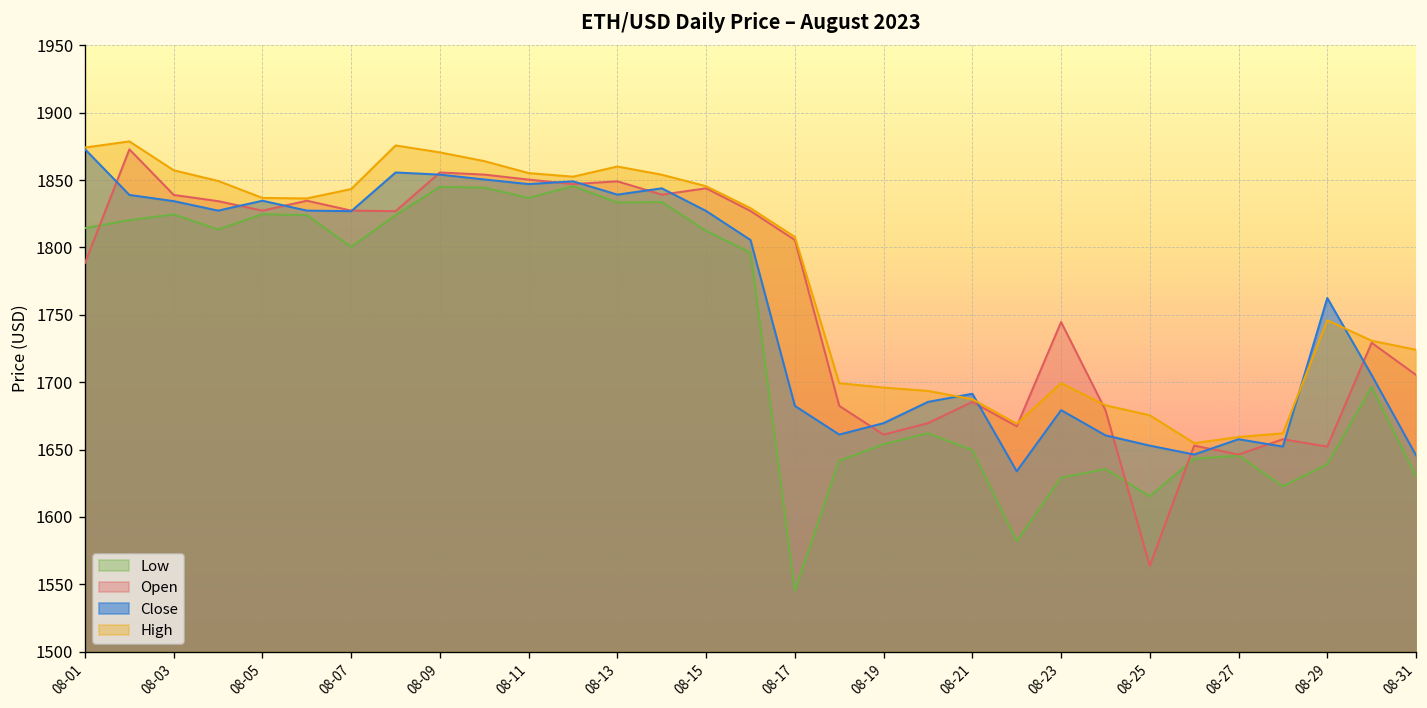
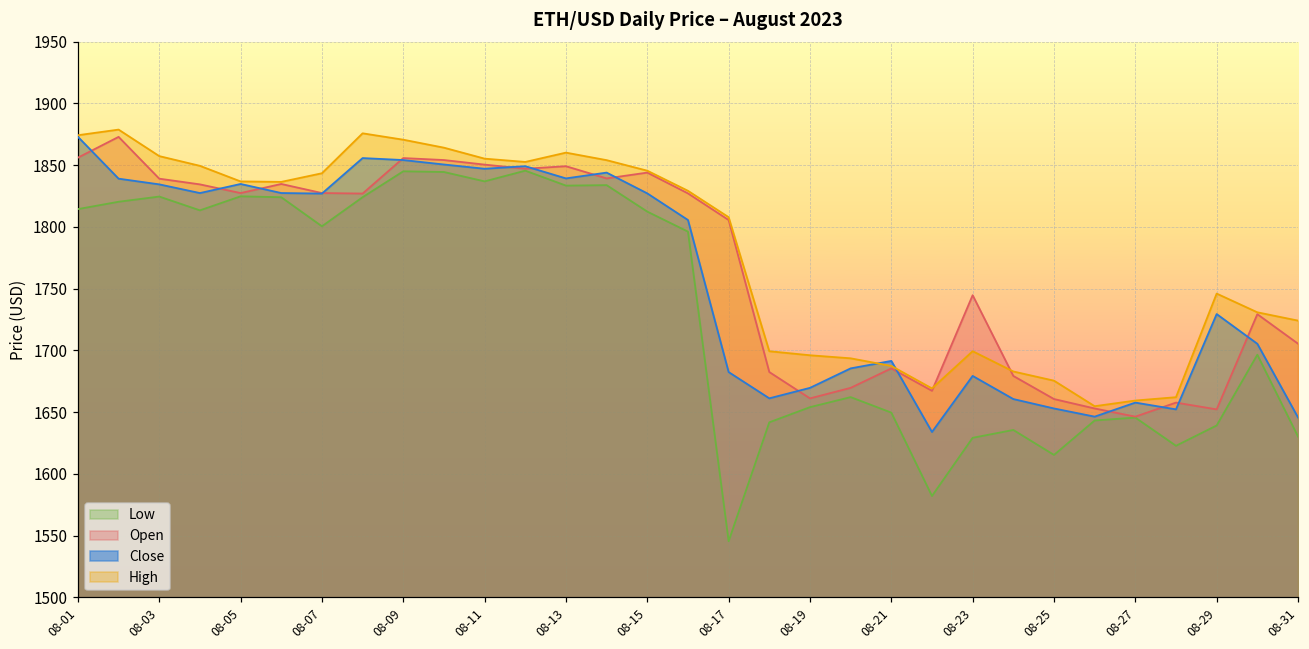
Open, 08-01: 1789 -> 1856
Open, 08-25: 1564 -> 1661
Close, 08-29: 1762 -> 1729
